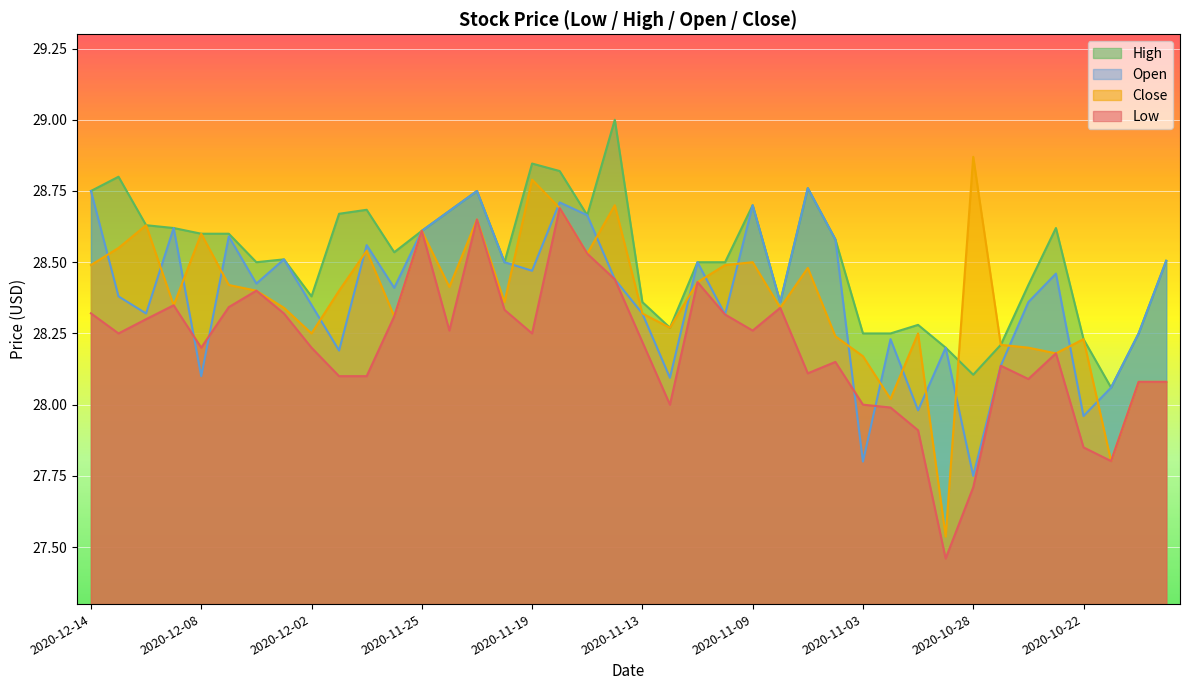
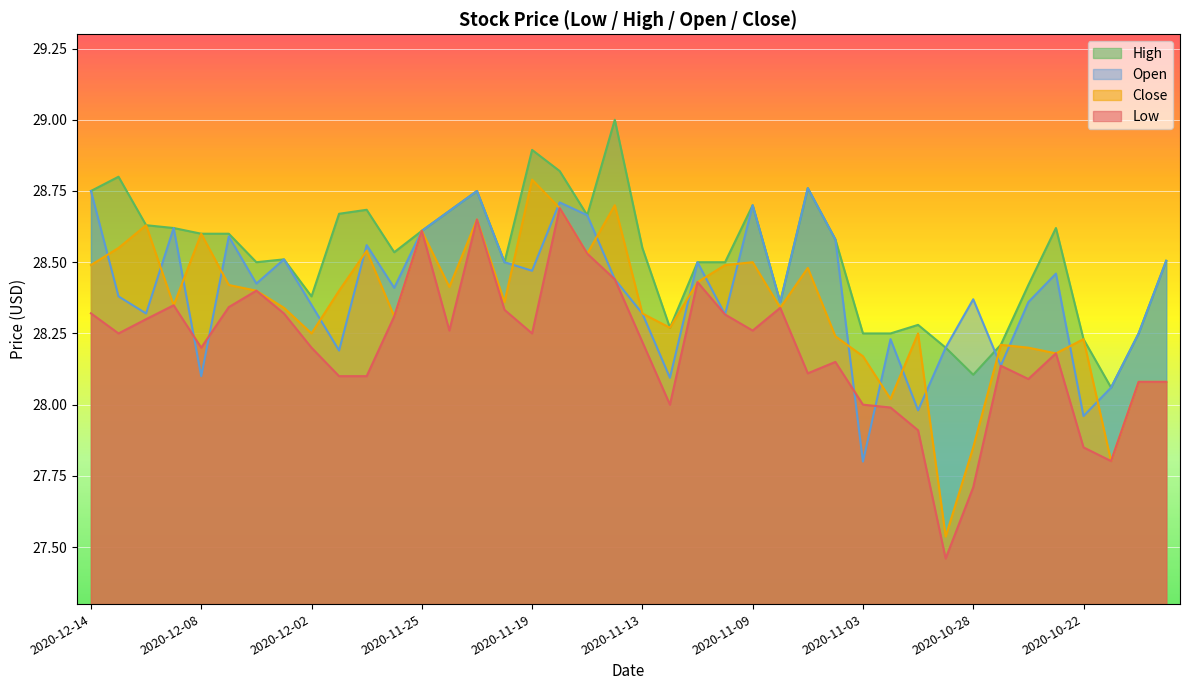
High, 2020-11-19: 28.85 -> 28.89
High, 2020-11-13: 28.36 -> 28.55
Open, 2020-10-28: 27.75 -> 28.37
Close, 2020-10-28: 28.87 -> 27.85
